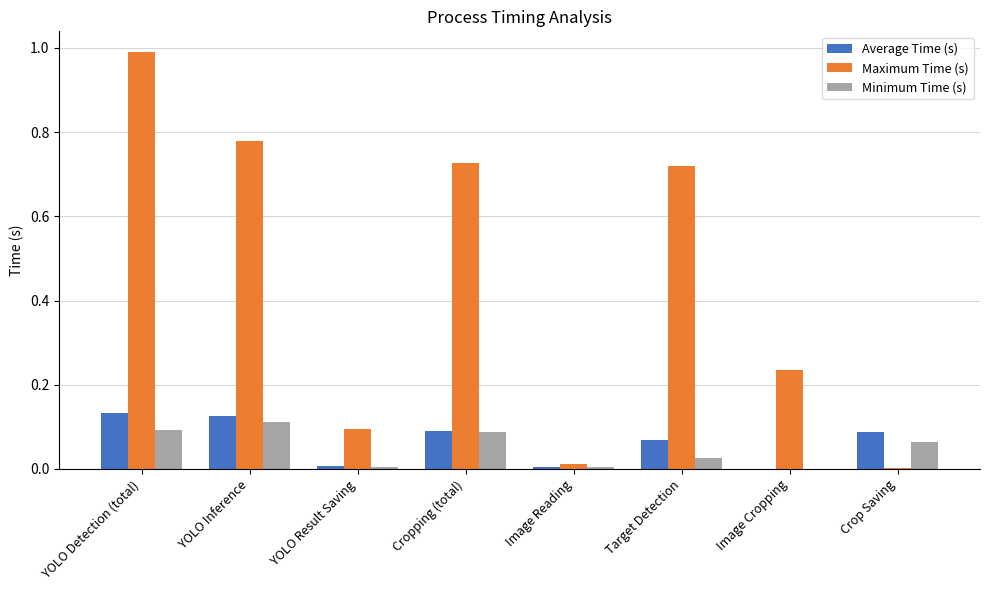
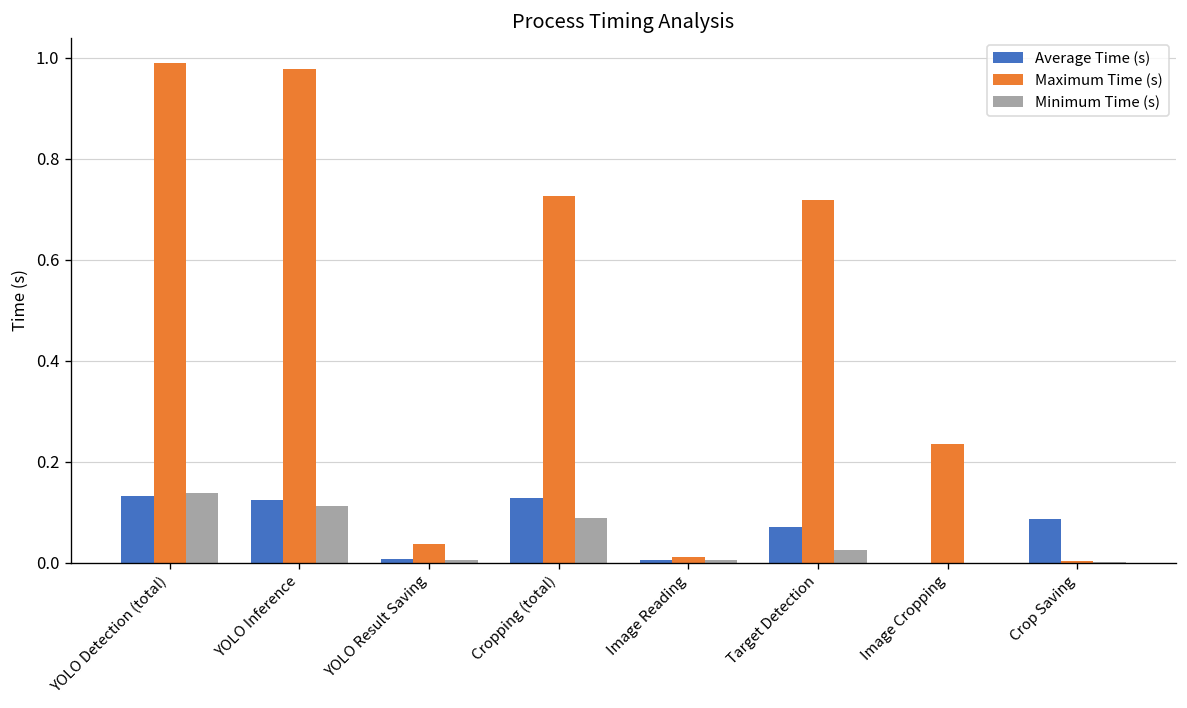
Minimum Time (s), YOLO Detection (total): 0.09 -> 0.14
Maximum Time (s), YOLO Inference: 0.78 -> 0.98
Maximum Time (s), YOLO Result Saving: 0.09 -> 0.04
Average Time (s), Cropping (total): 0.09 -> 0.13
Minimum Time (s), Crop Saving: 0.06 -> 0.00
